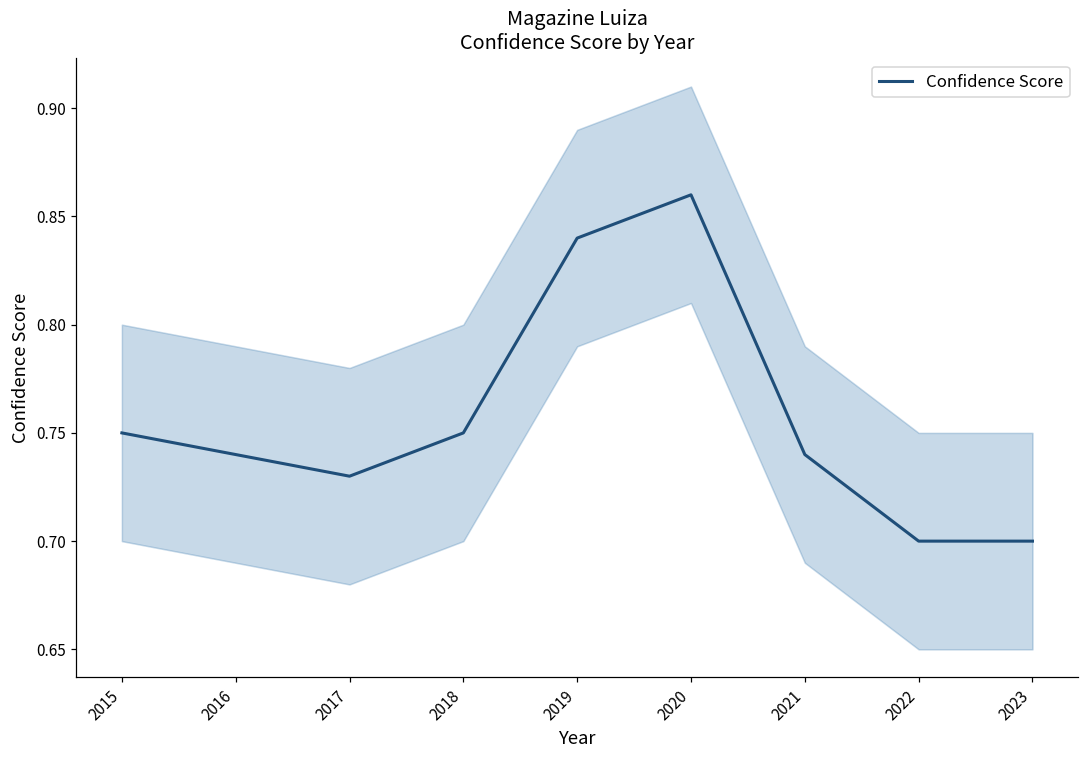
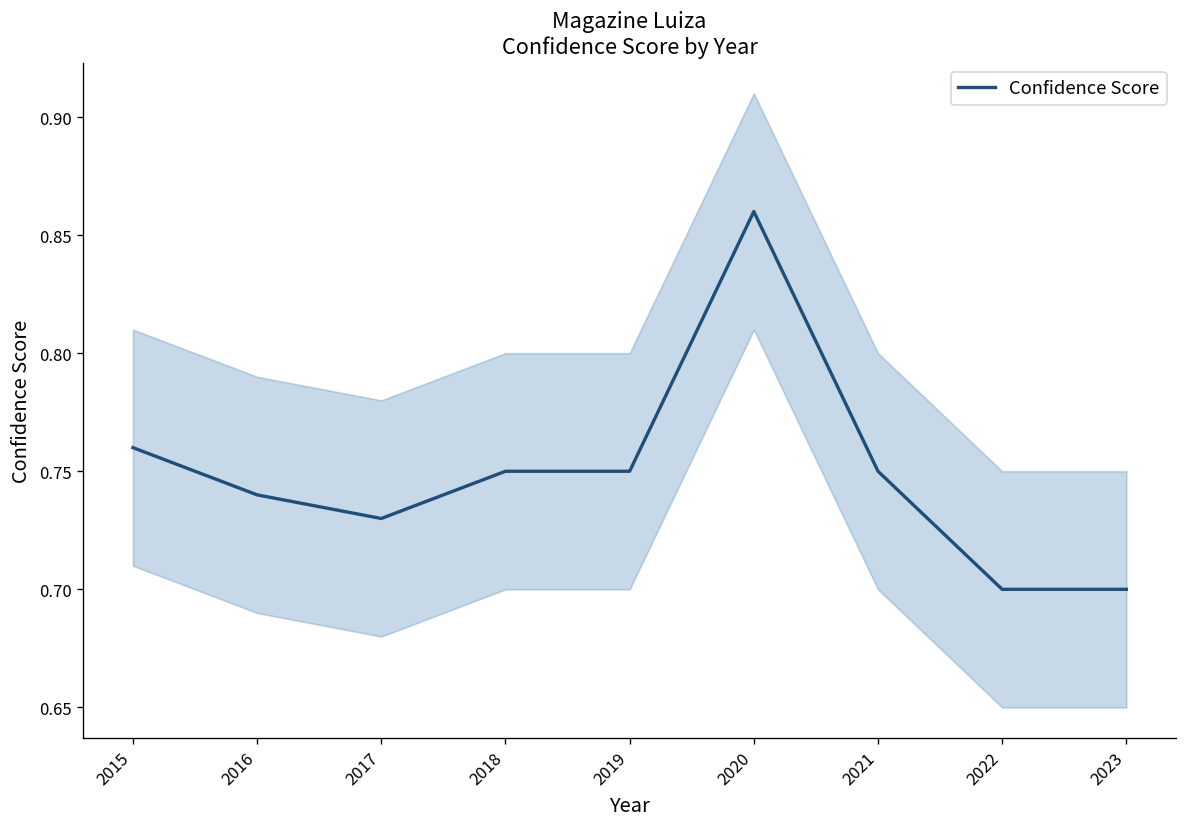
Confidence Score, 2015: 0.75 -> 0.76
Confidence Score, 2019: 0.84 -> 0.75
Confidence Score, 2021: 0.74 -> 0.75
